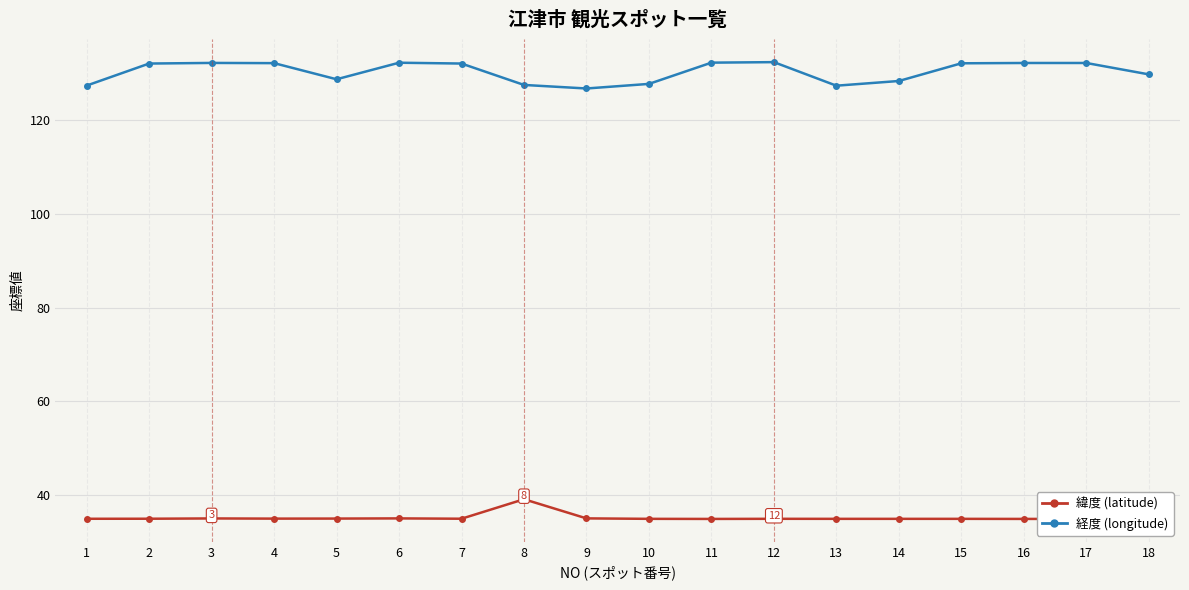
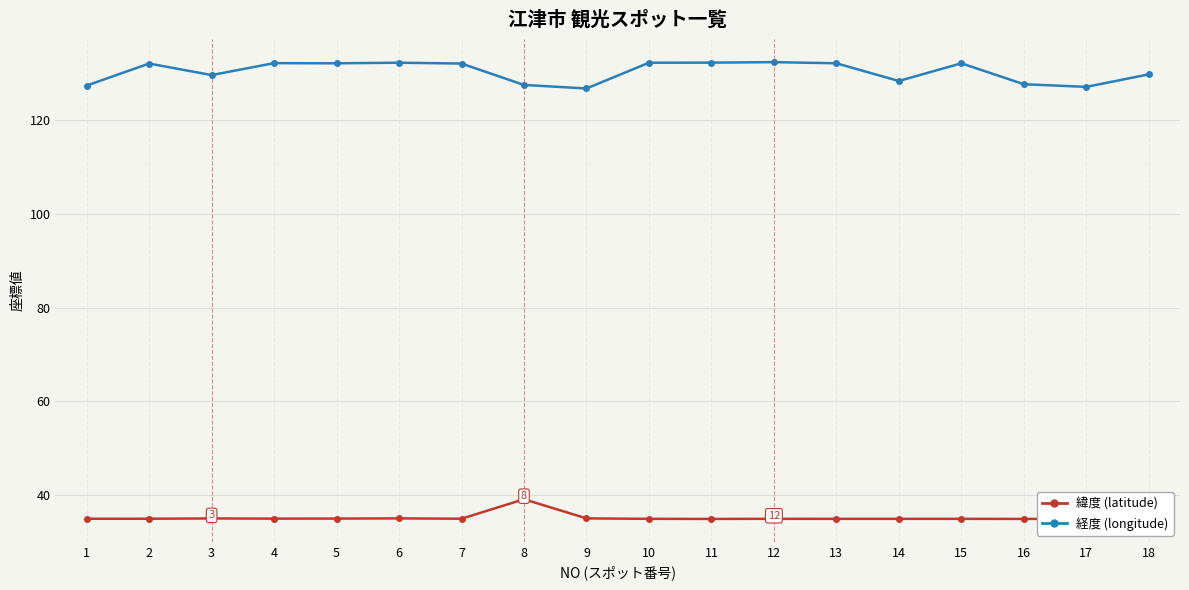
経度 (longitude), 3: 132 -> 130
経度 (longitude), 5: 129 -> 132
経度 (longitude), 10: 128 -> 132
経度 (longitude), 13: 127 -> 132
経度 (longitude), 16: 132 -> 128
経度 (longitude), 17: 132 -> 127
